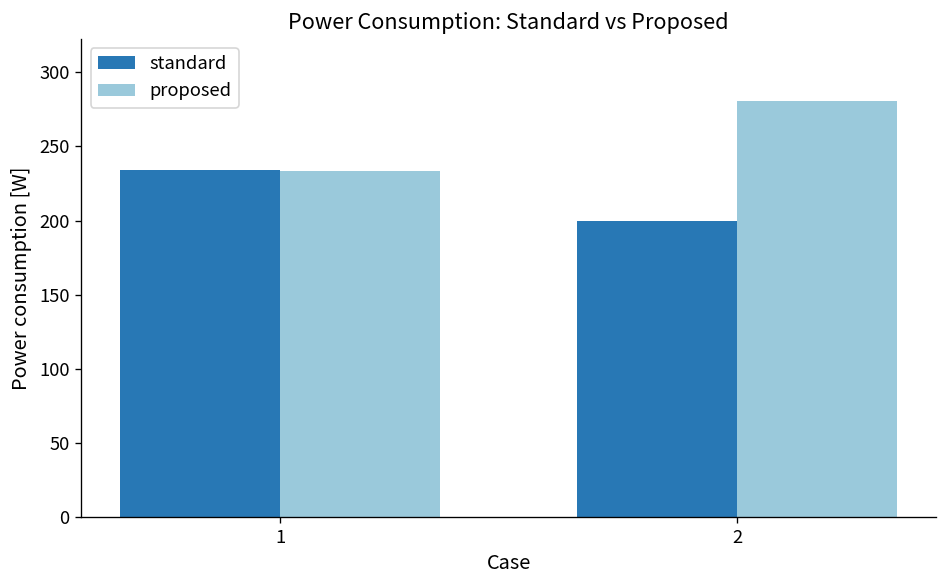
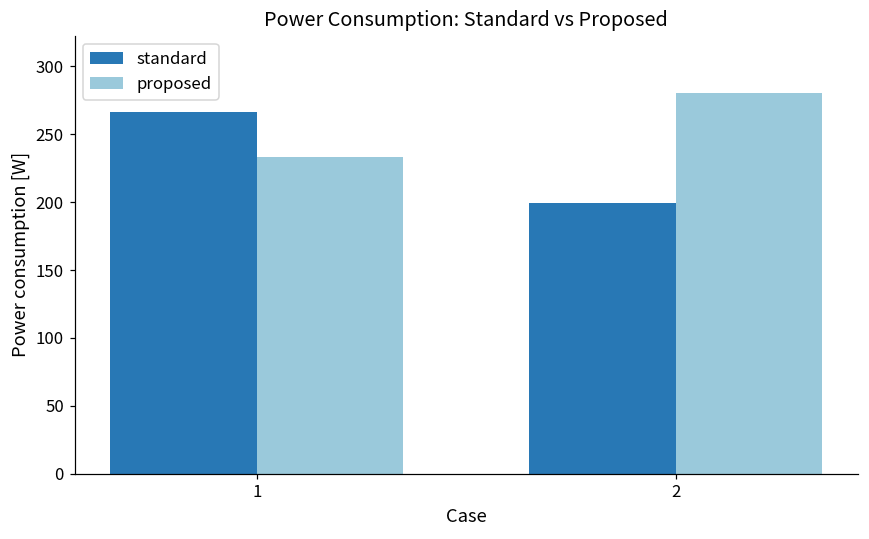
standard, 1: 234 -> 266
